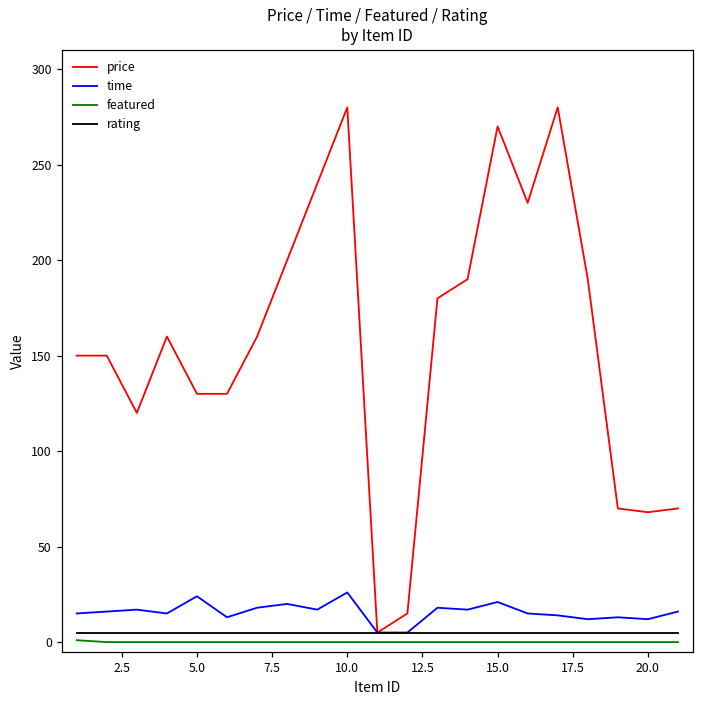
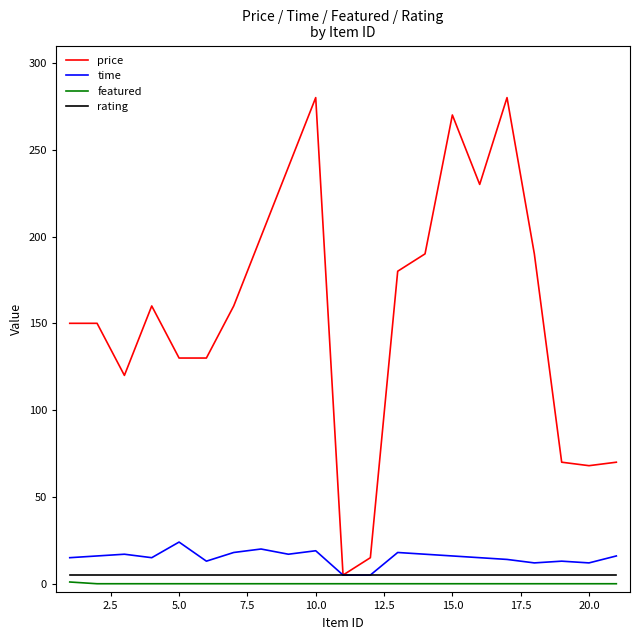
time, 10.0: 26 -> 19
time, 15.0: 21 -> 16
